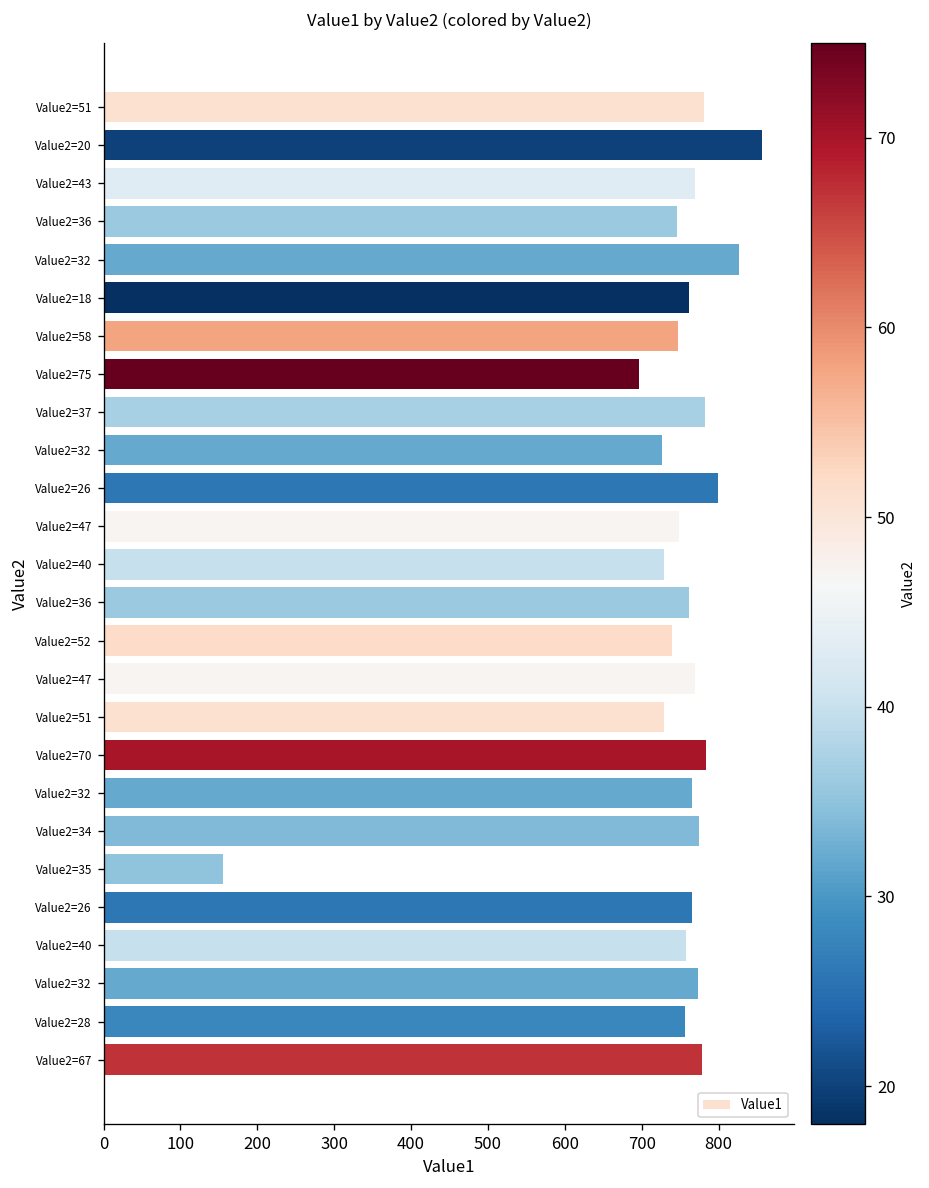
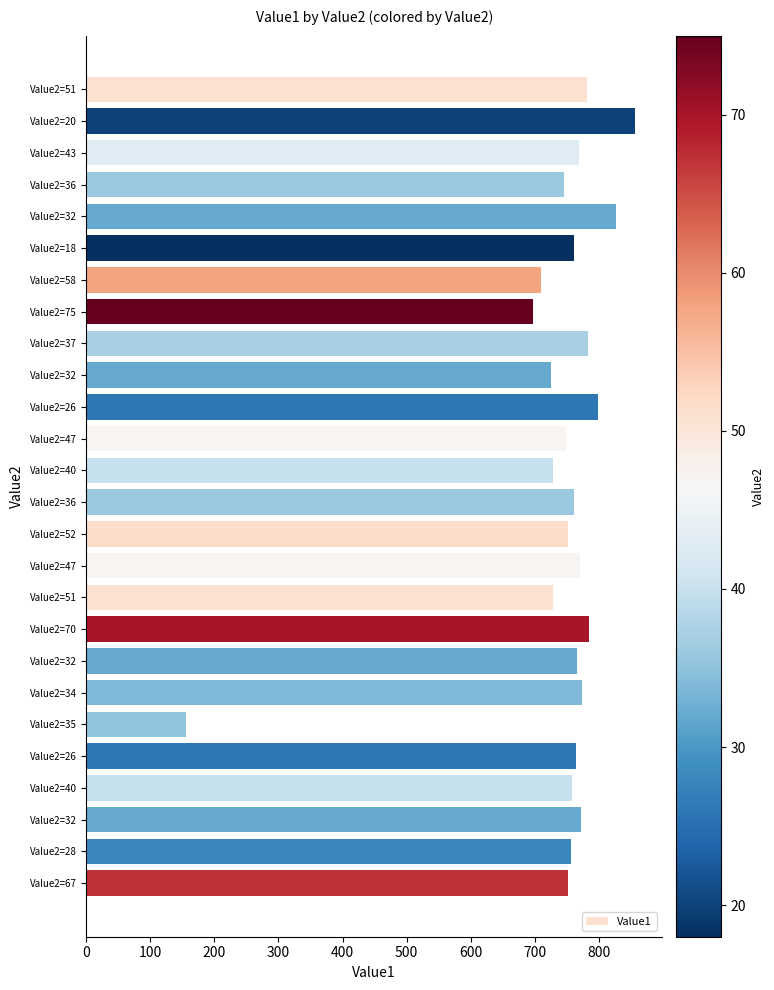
Value2=58: 750 -> 710
Value2=52: 740 -> 750
Value2=67: 780 -> 750
